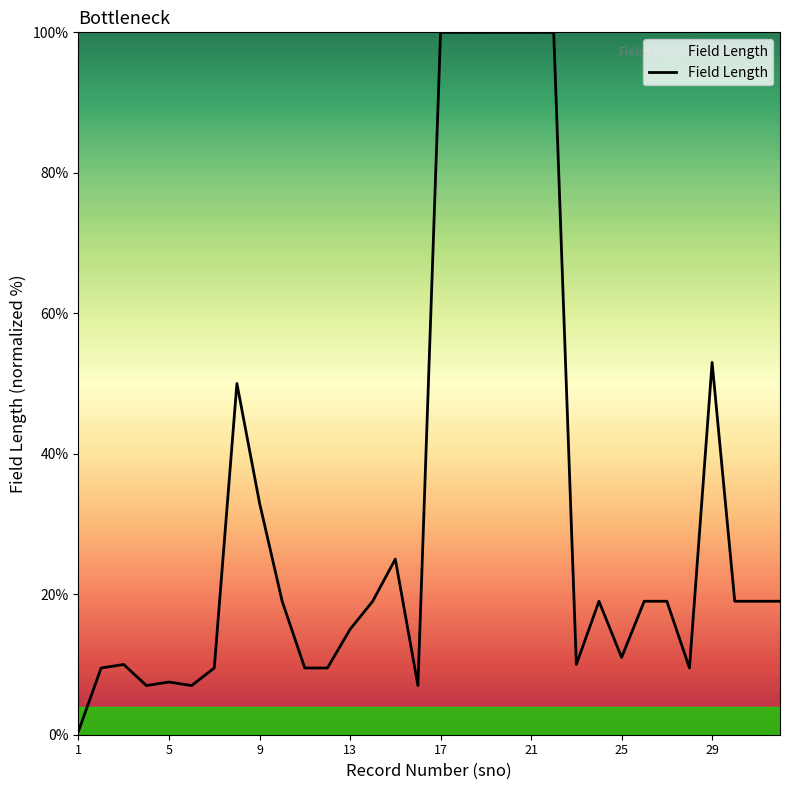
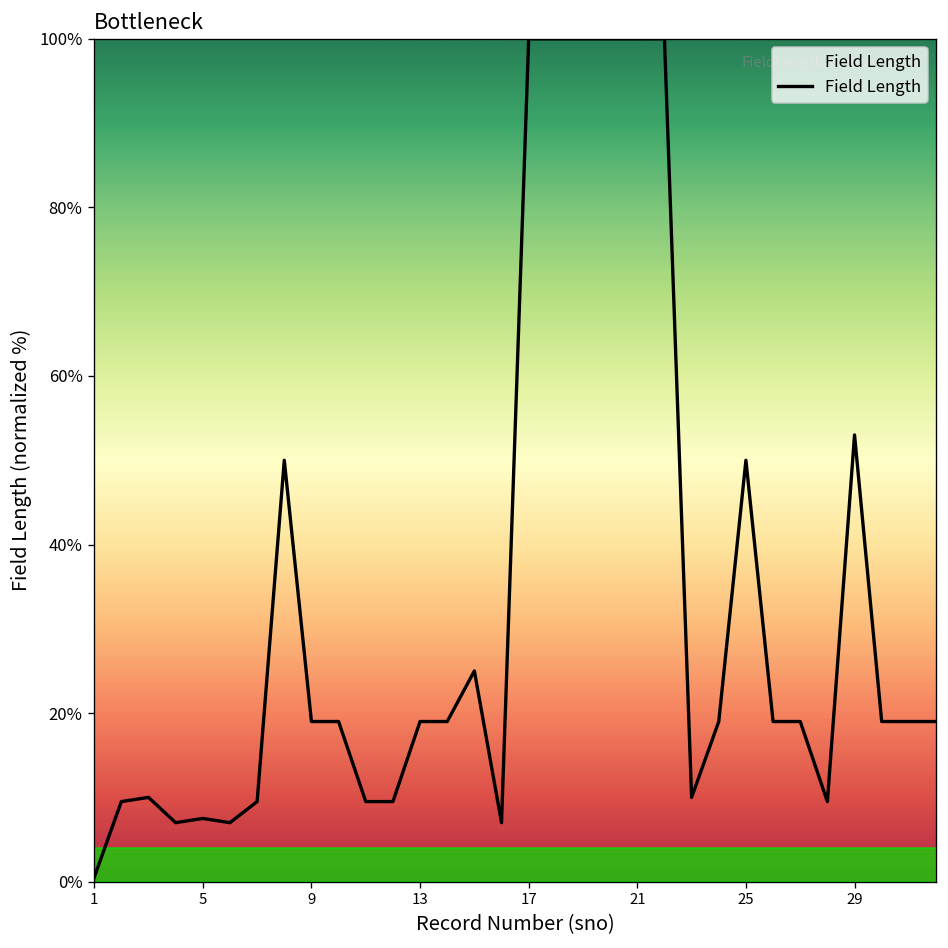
9: 33% -> 19%
13: 15% -> 19%
25: 11% -> 50%
